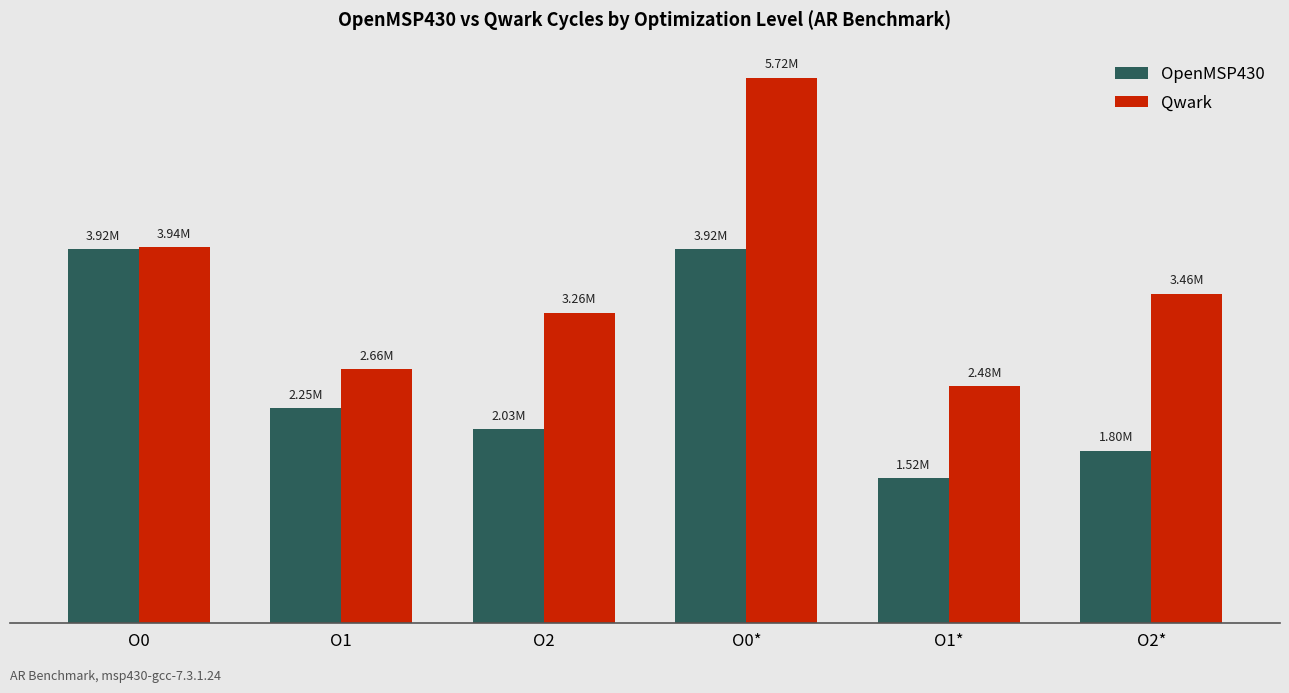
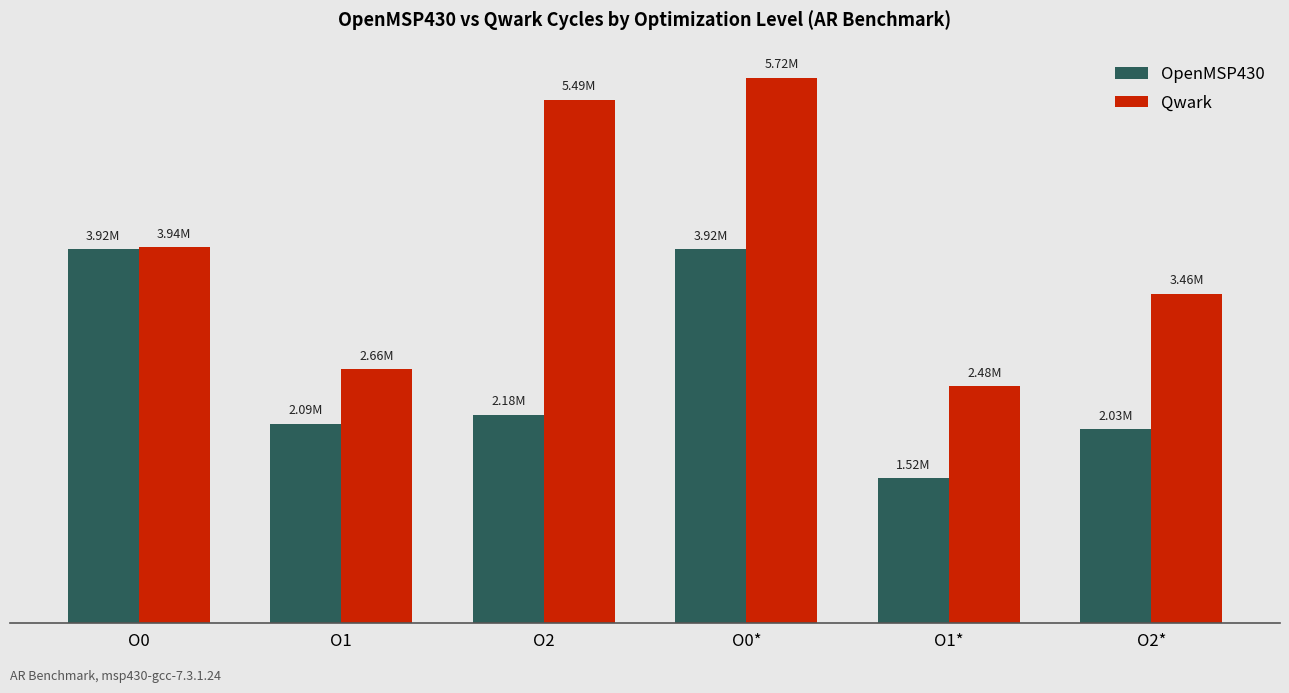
OpenMSP430, O1: 2.25M -> 2.09M
OpenMSP430, O2: 2.03M -> 2.18M
Qwark, O2: 3.26M -> 5.49M
OpenMSP430, O2*: 1.80M -> 2.03M
